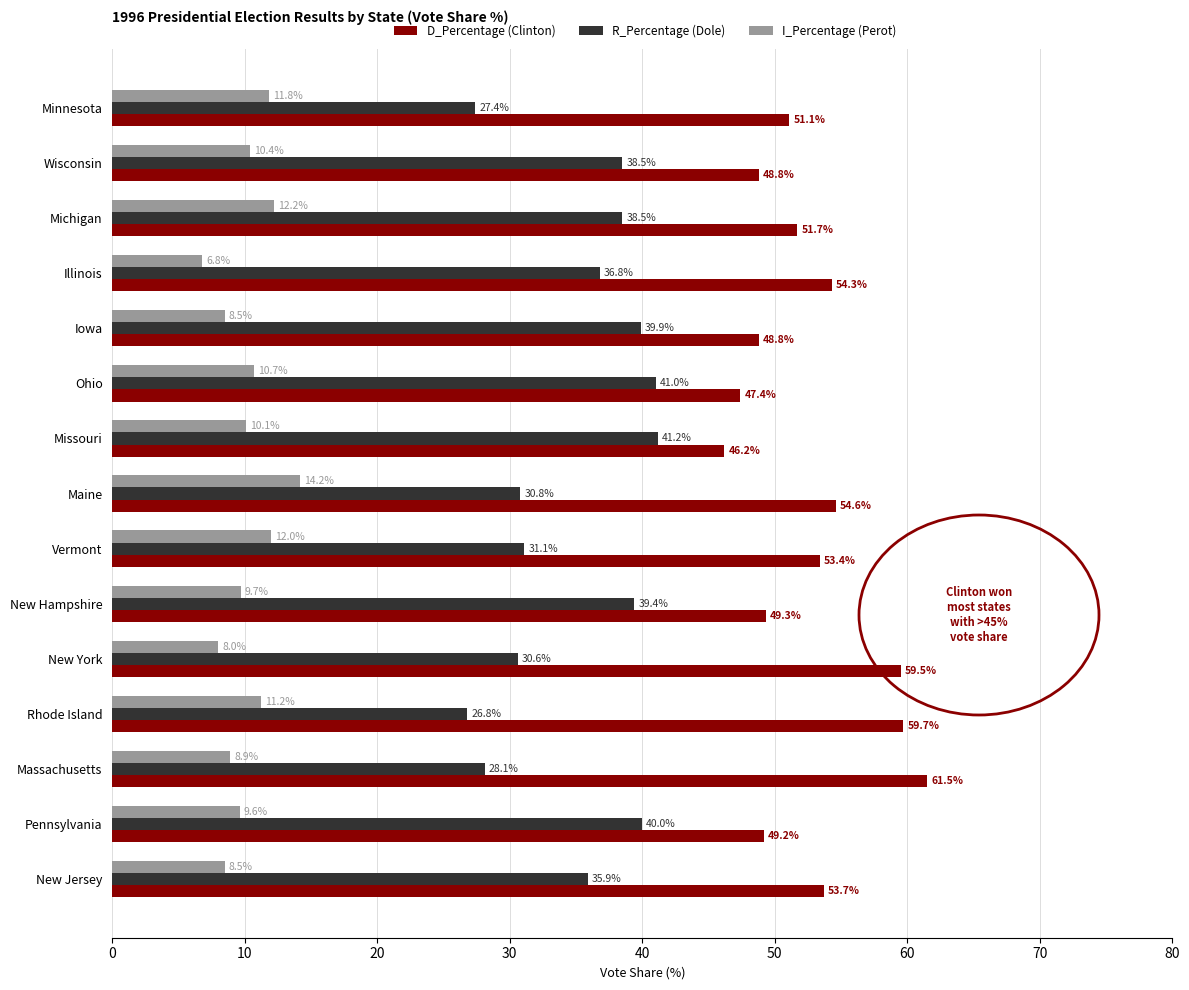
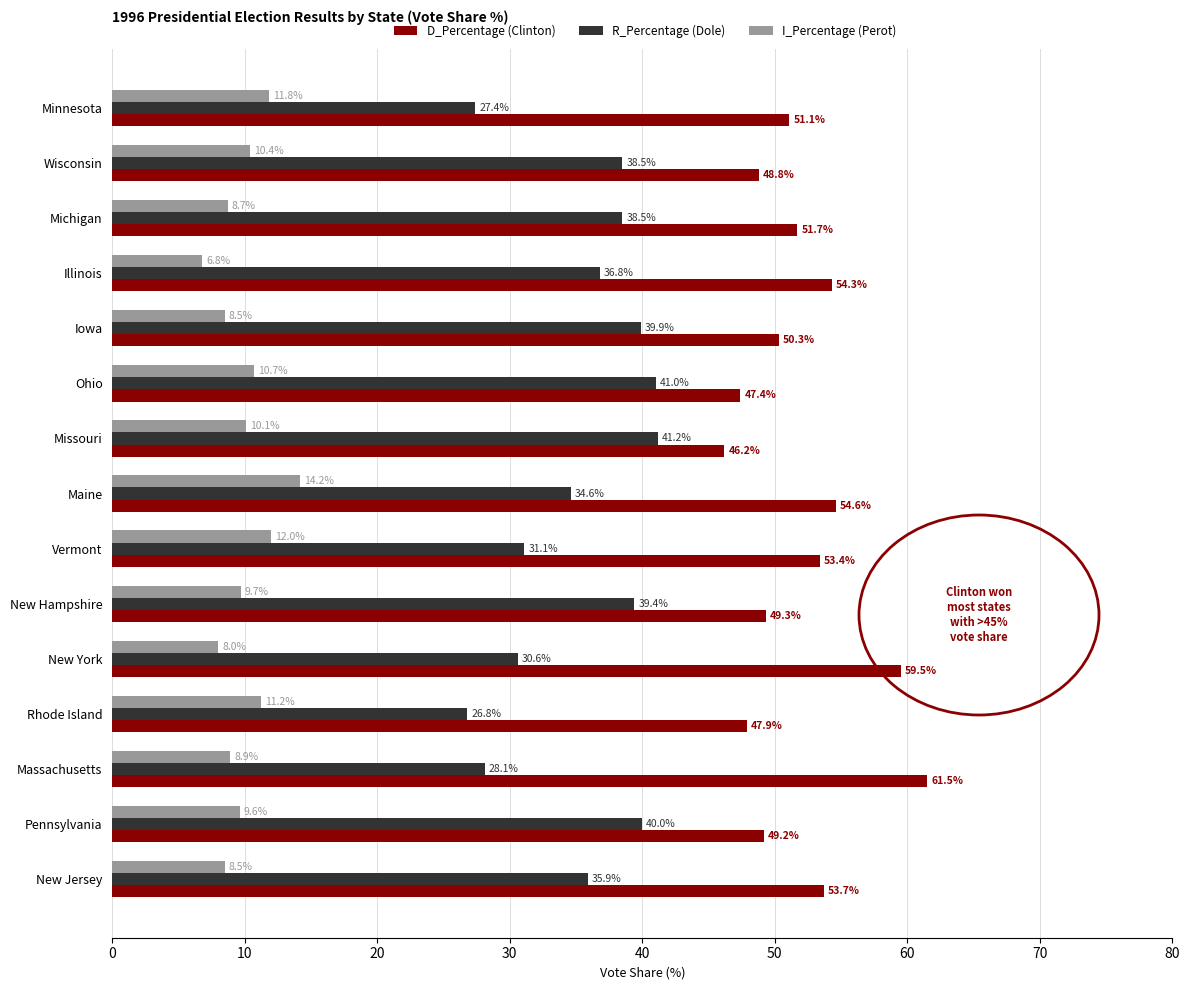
I_Percentage (Perot), Michigan: 12.2% -> 8.7%
D_Percentage (Clinton), Iowa: 48.8% -> 50.3%
R_Percentage (Dole), Maine: 30.8% -> 34.6%
D_Percentage (Clinton), Rhode Island: 59.7% -> 47.9%
